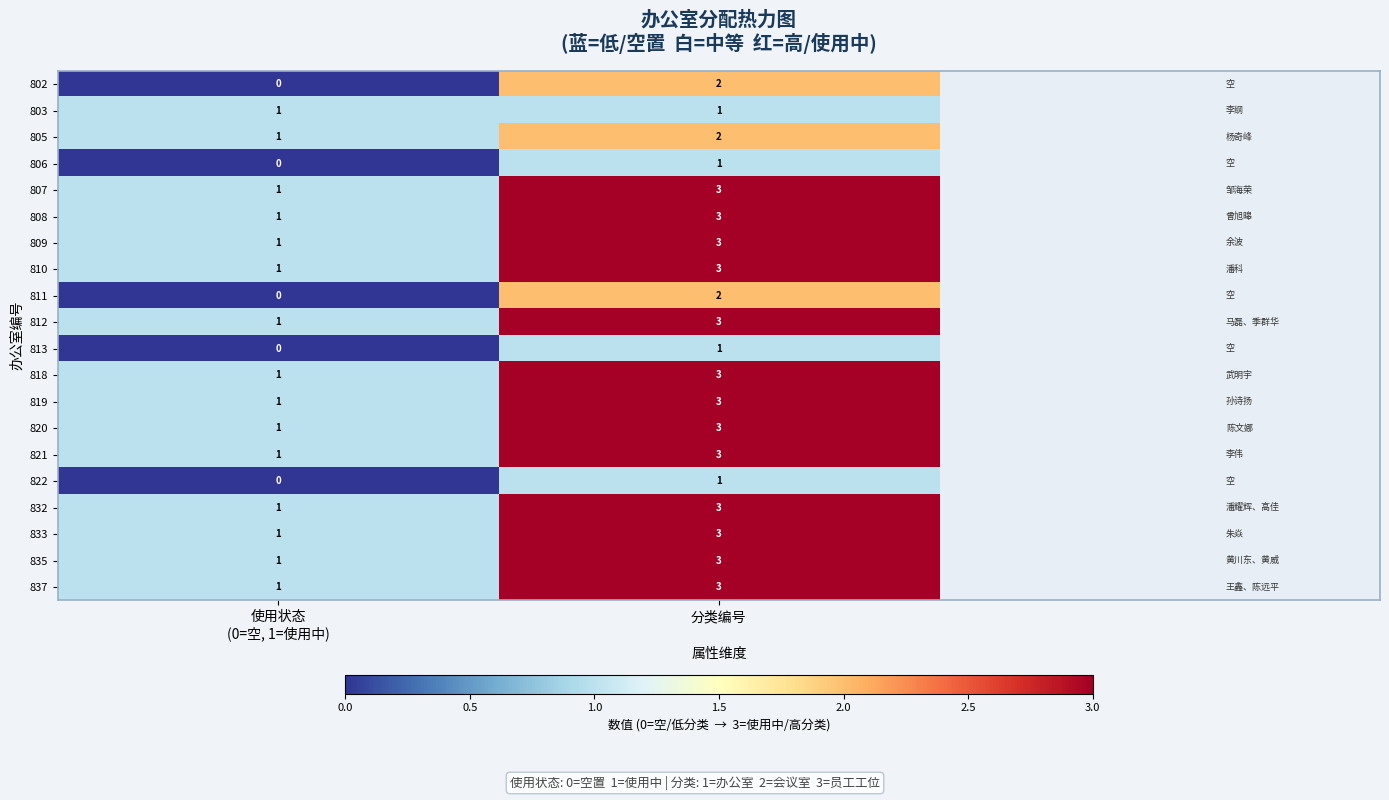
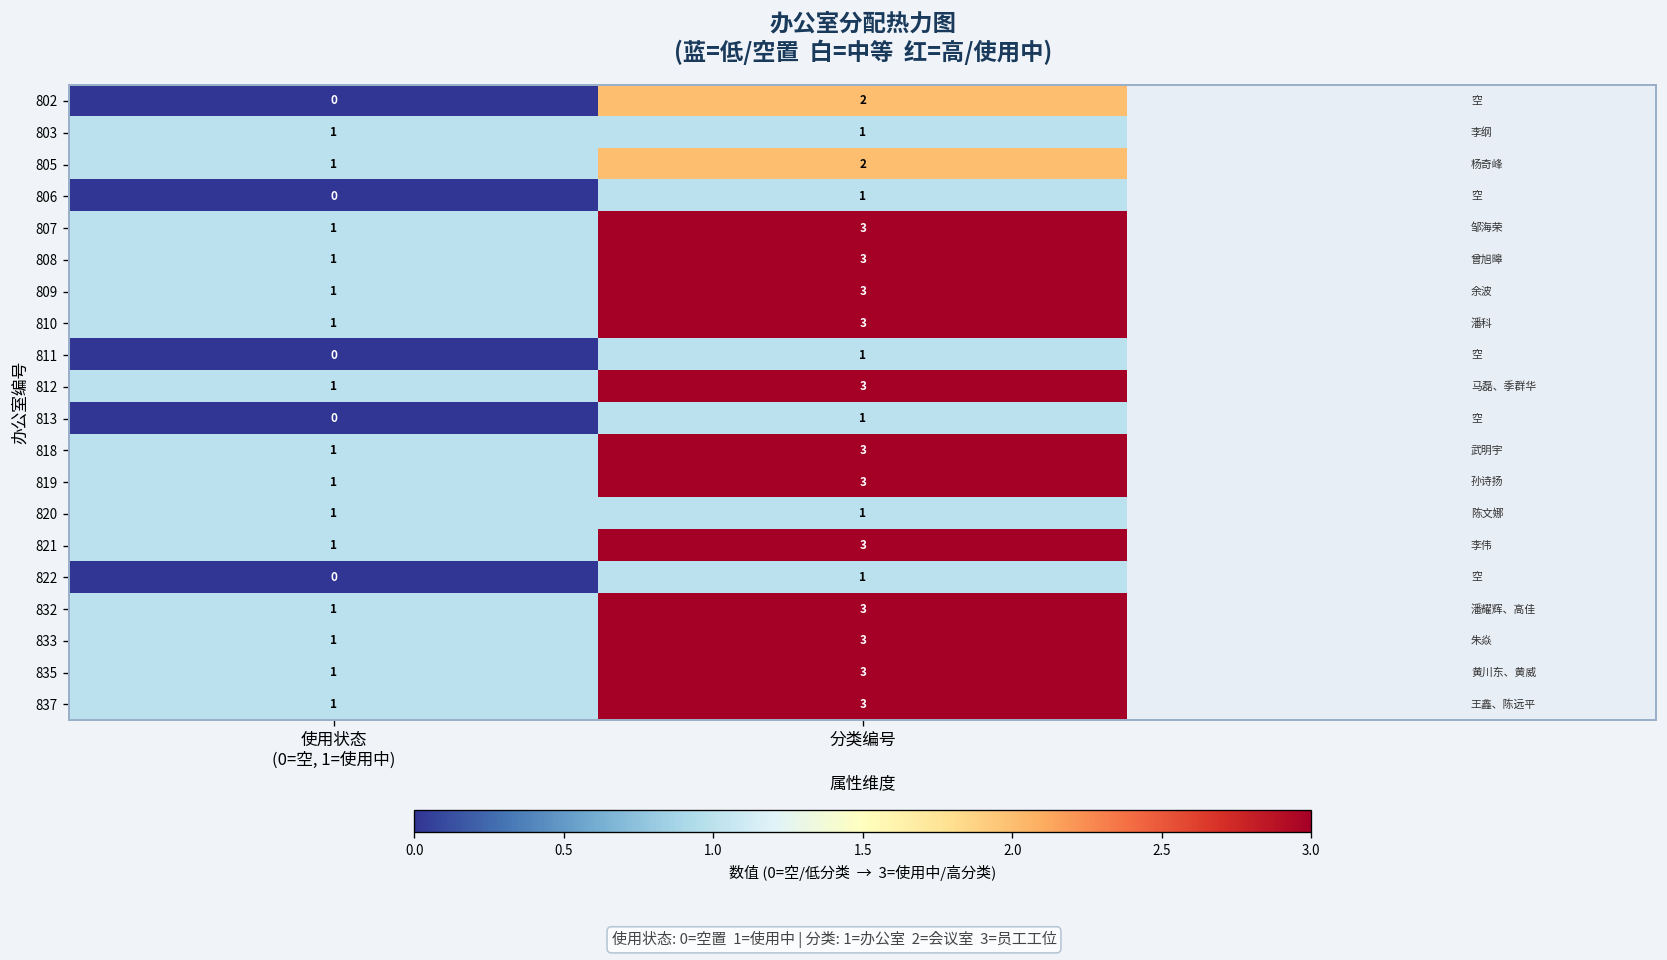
811, 分类编号: 2 -> 1
820, 分类编号: 3 -> 1
